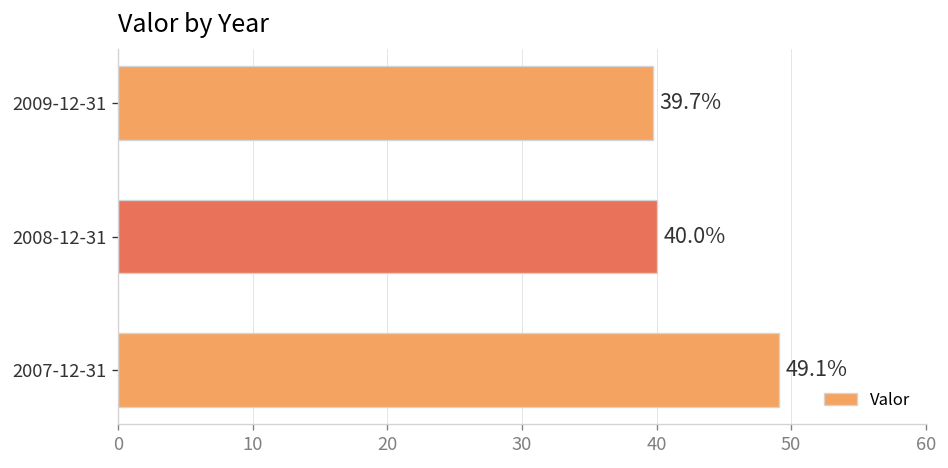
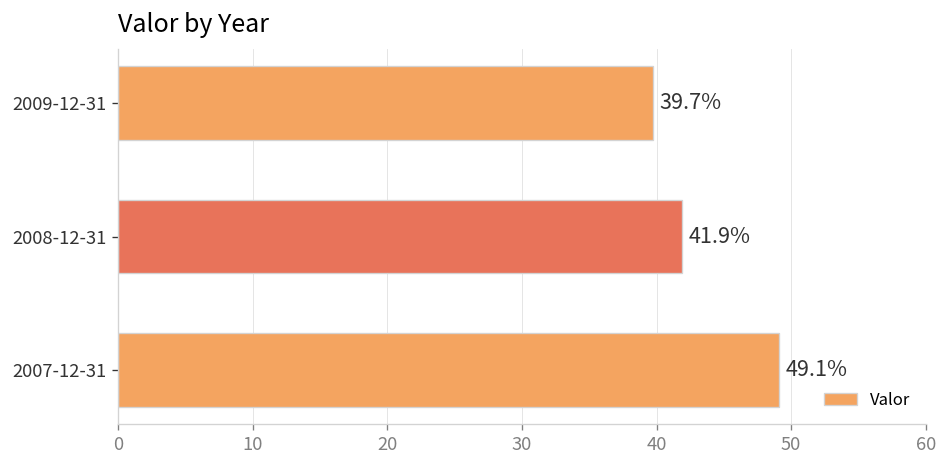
2008-12-31: 40.0% -> 41.9%
